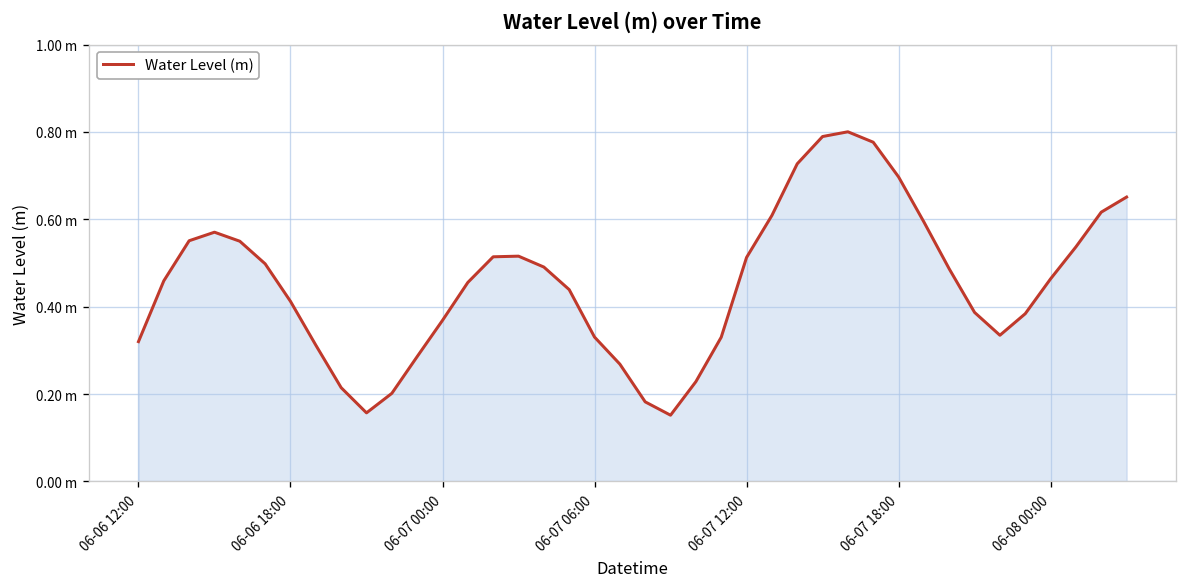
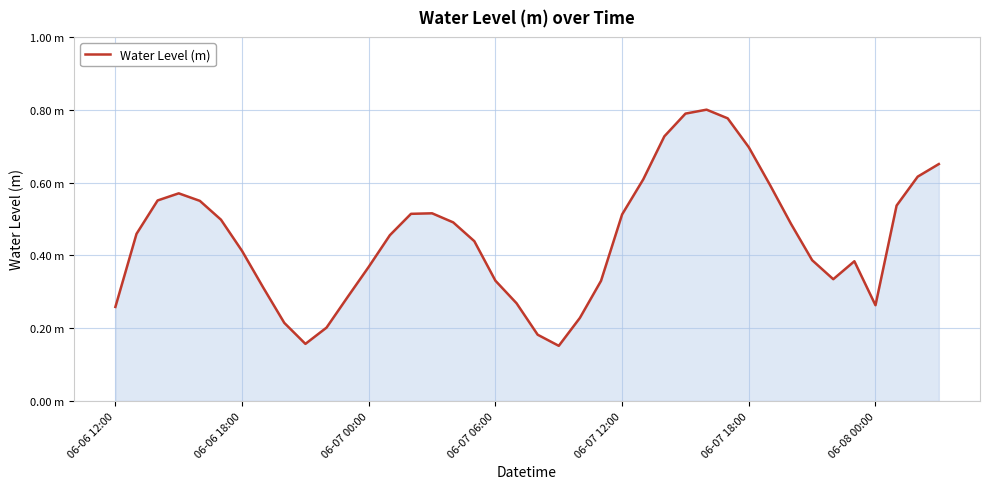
06-06 12:00: 0.32 m -> 0.26 m
06-08 00:00: 0.46 m -> 0.26 m
